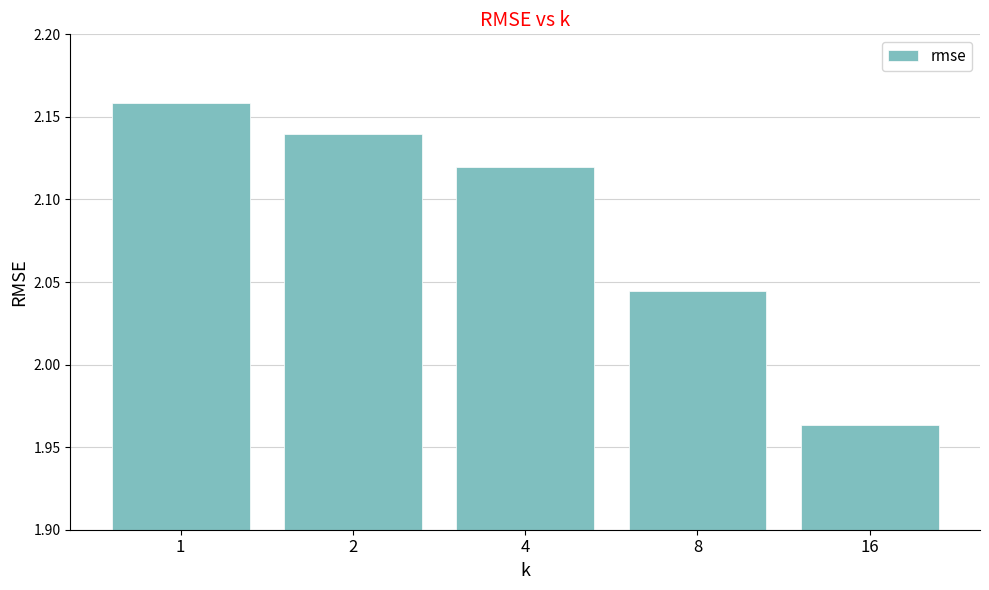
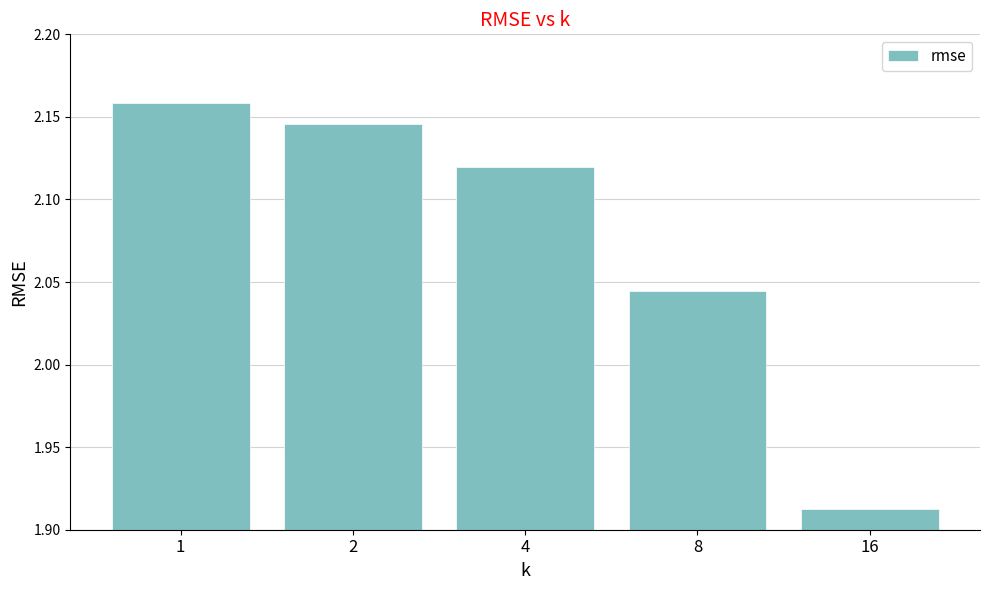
2: 2.140 -> 2.146
16: 1.964 -> 1.912
